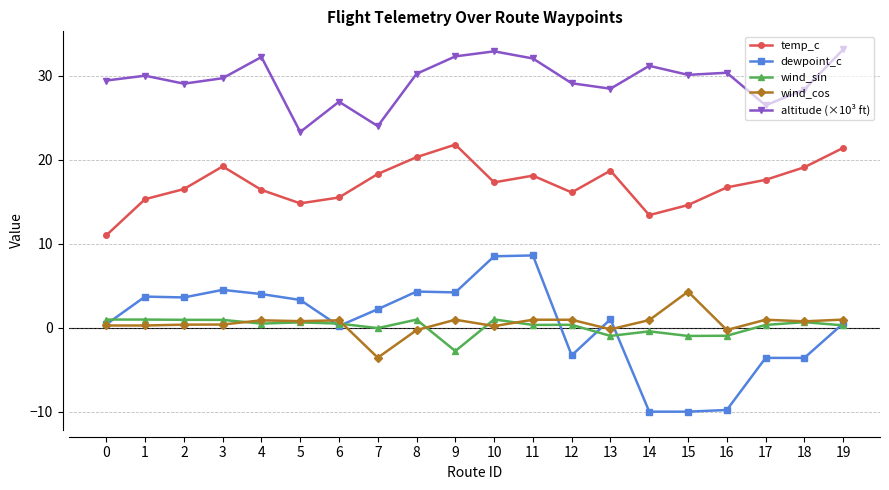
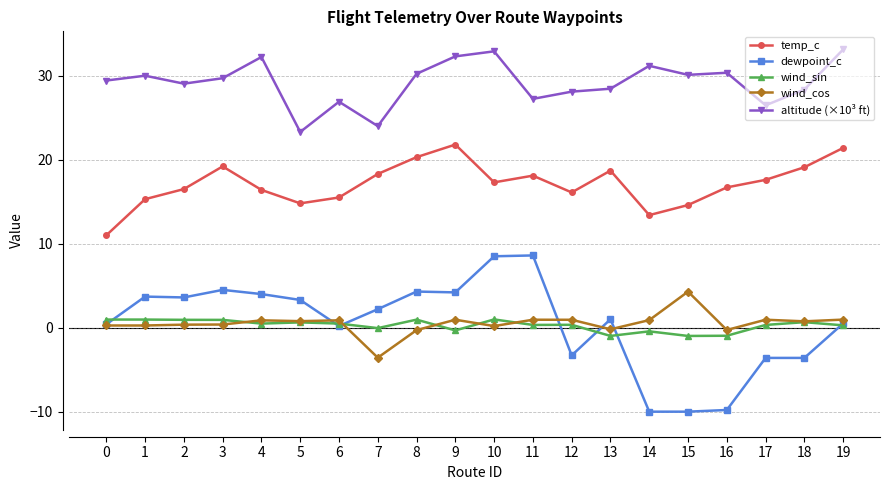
wind_sin, 9: -3 -> 0
altitude (×10³ ft), 11: 32 -> 27
altitude (×10³ ft), 12: 29 -> 28
